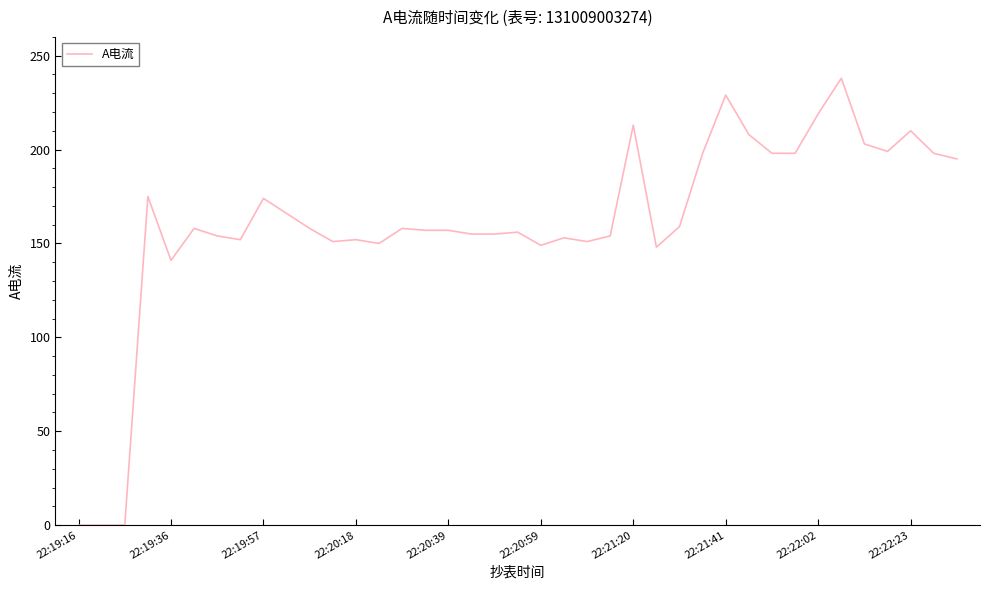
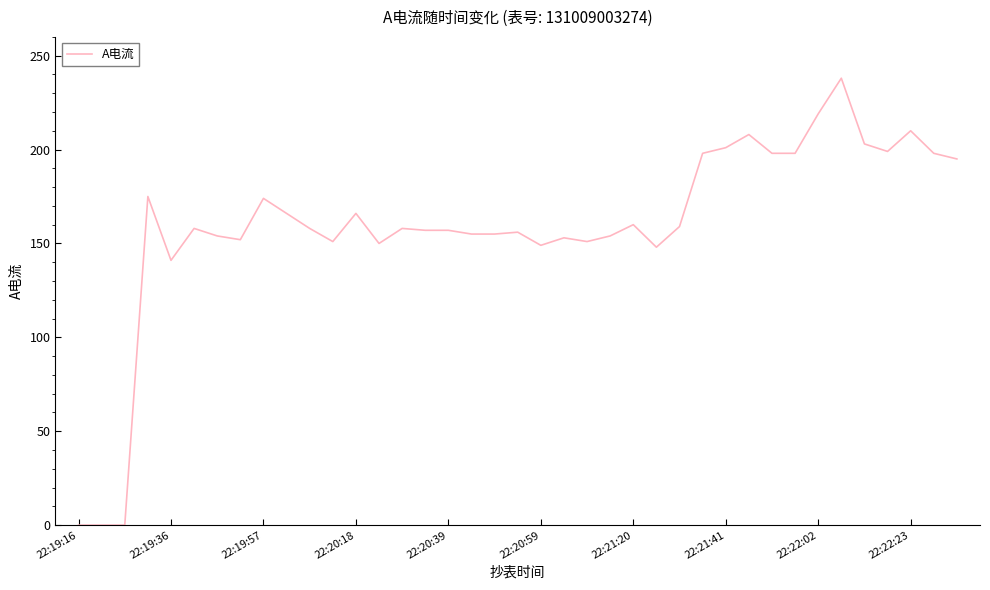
22:20:18: 152 -> 166
22:21:20: 213 -> 160
22:21:41: 229 -> 201
